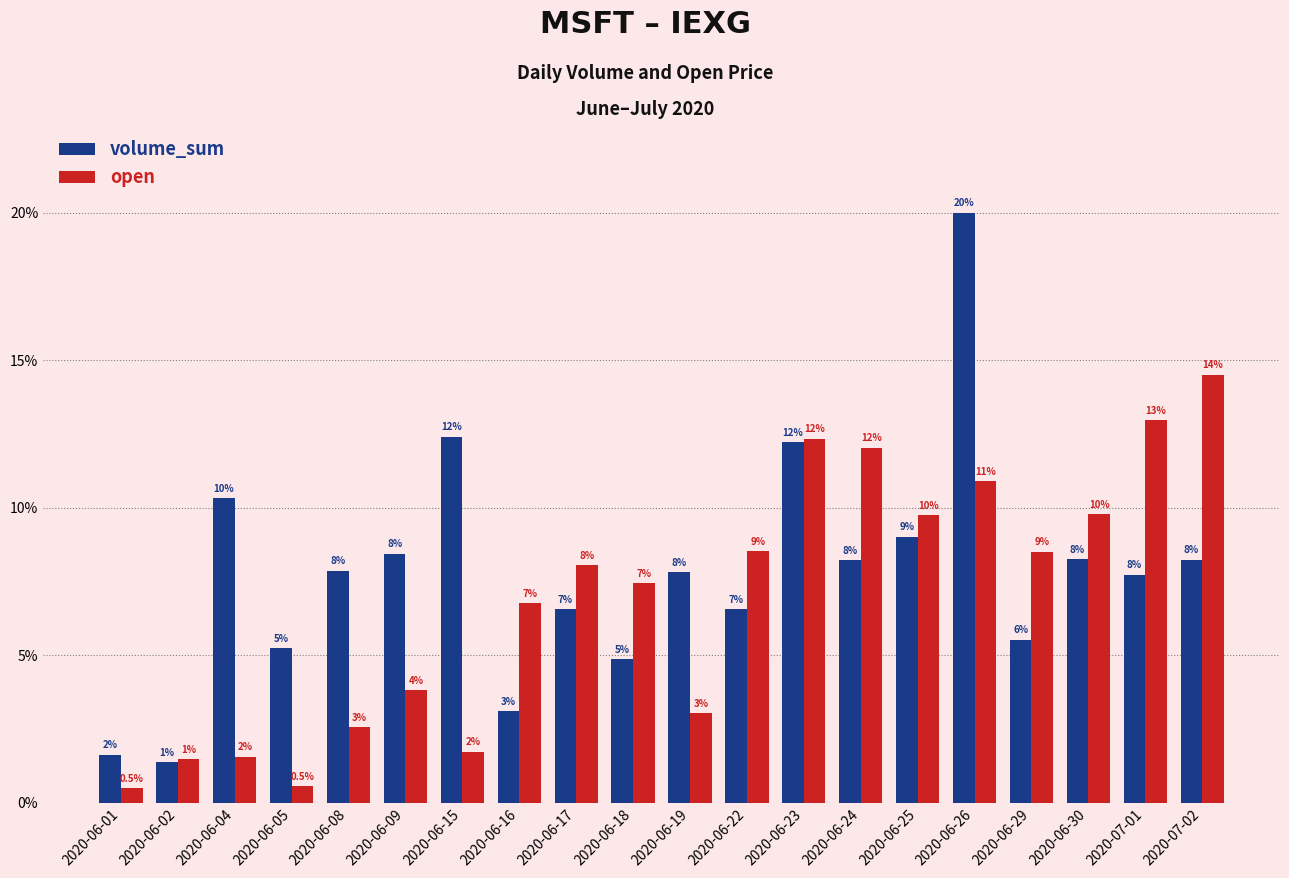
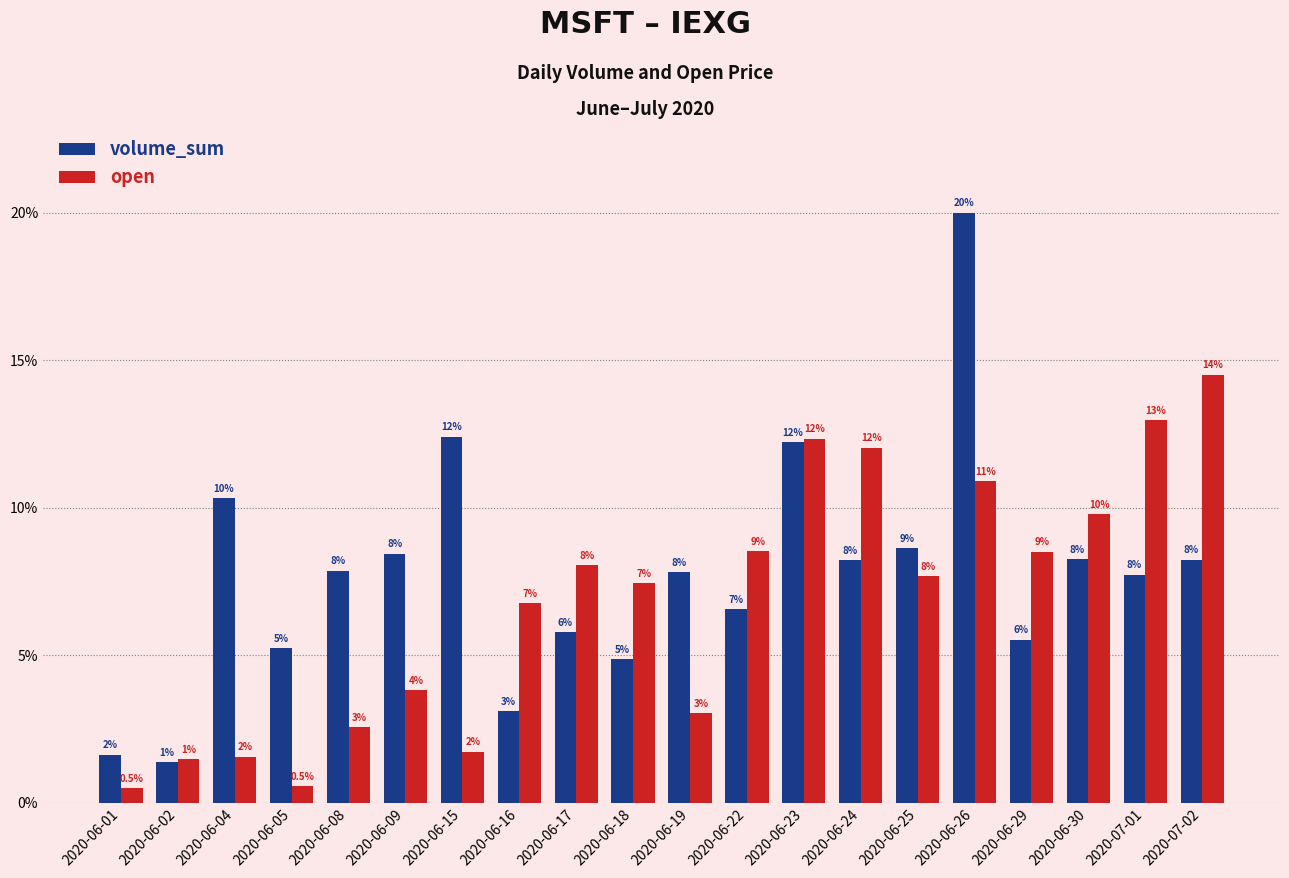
volume_sum, 2020-06-17: 7% -> 6%
volume_sum, 2020-06-25: 9.0% -> 8.6%
open, 2020-06-25: 10% -> 8%
